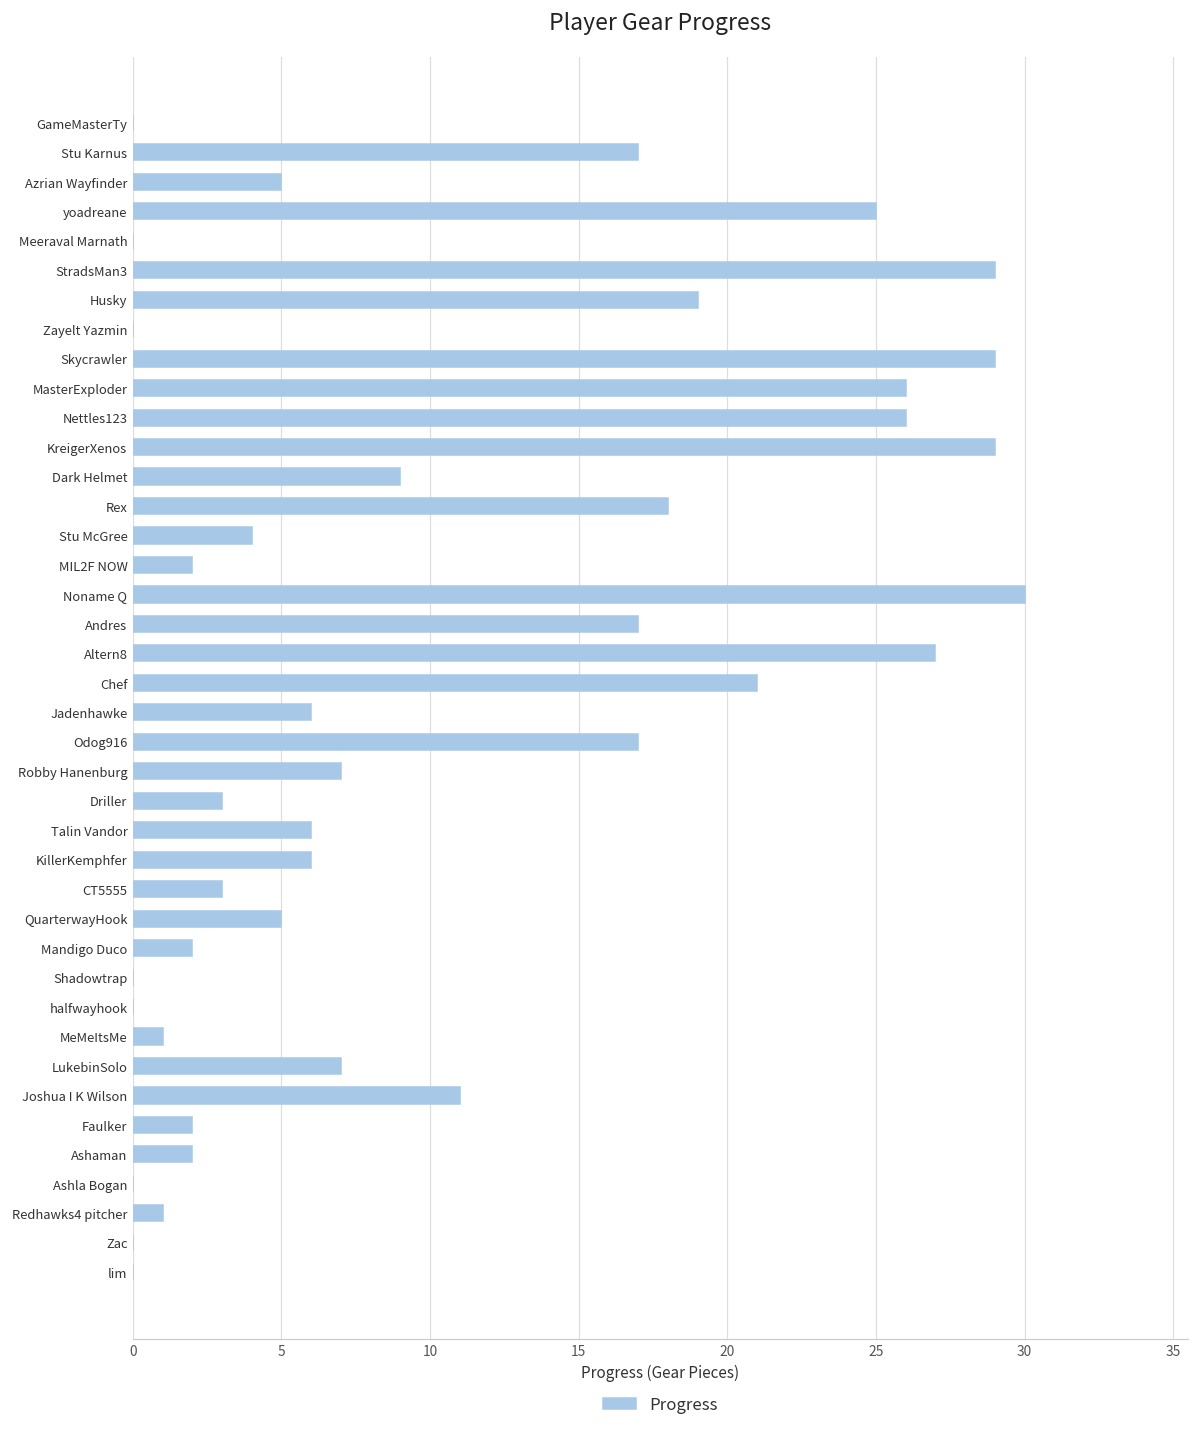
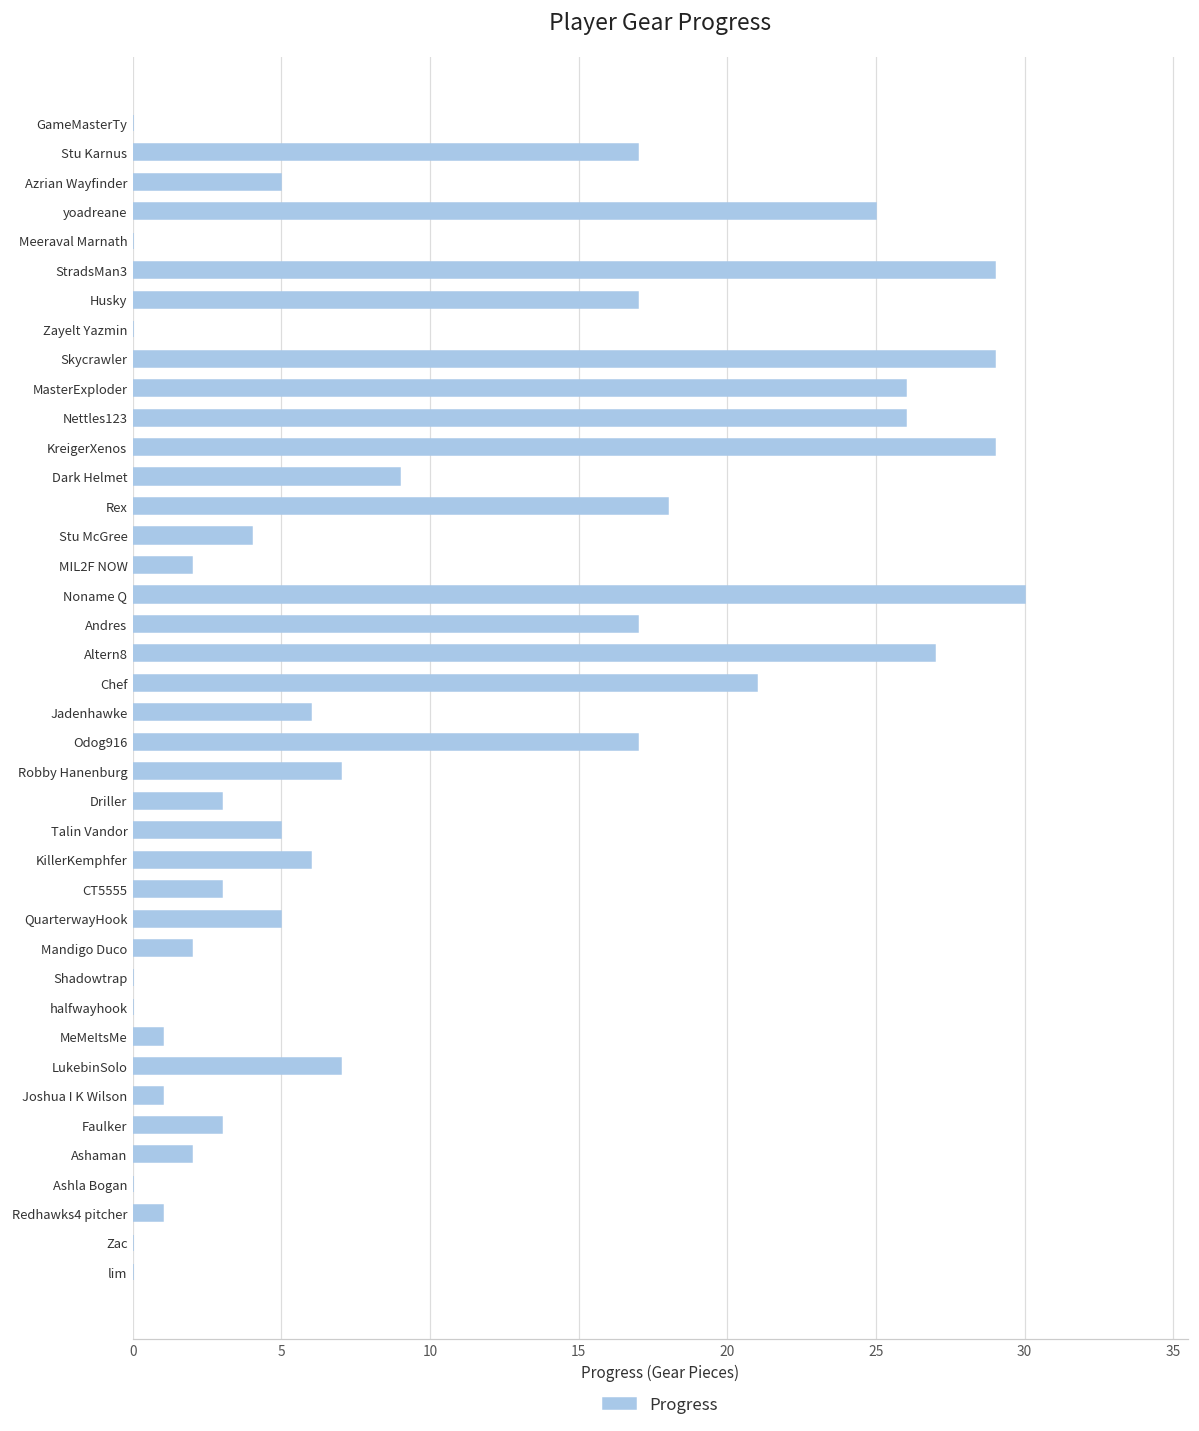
Husky: 19 -> 17
Talin Vandor: 6 -> 5
Joshua I K Wilson: 11 -> 1
Faulker: 2 -> 3
